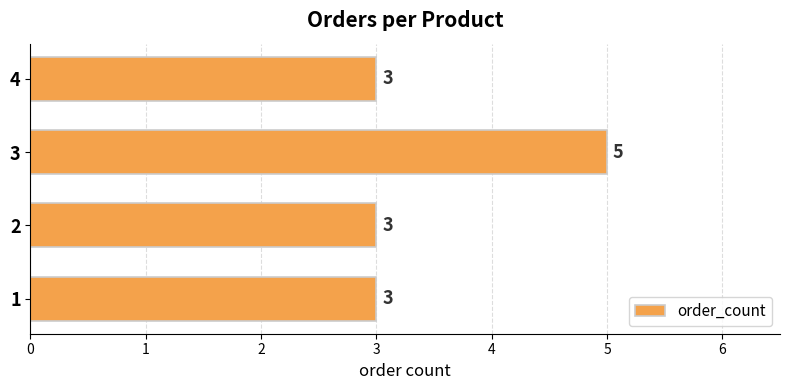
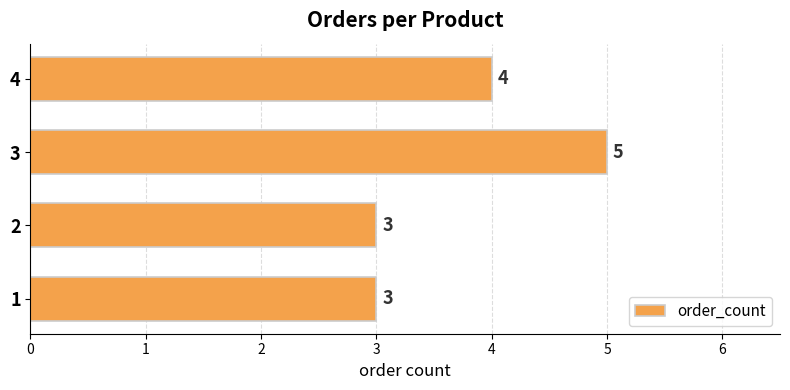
4: 3 -> 4
